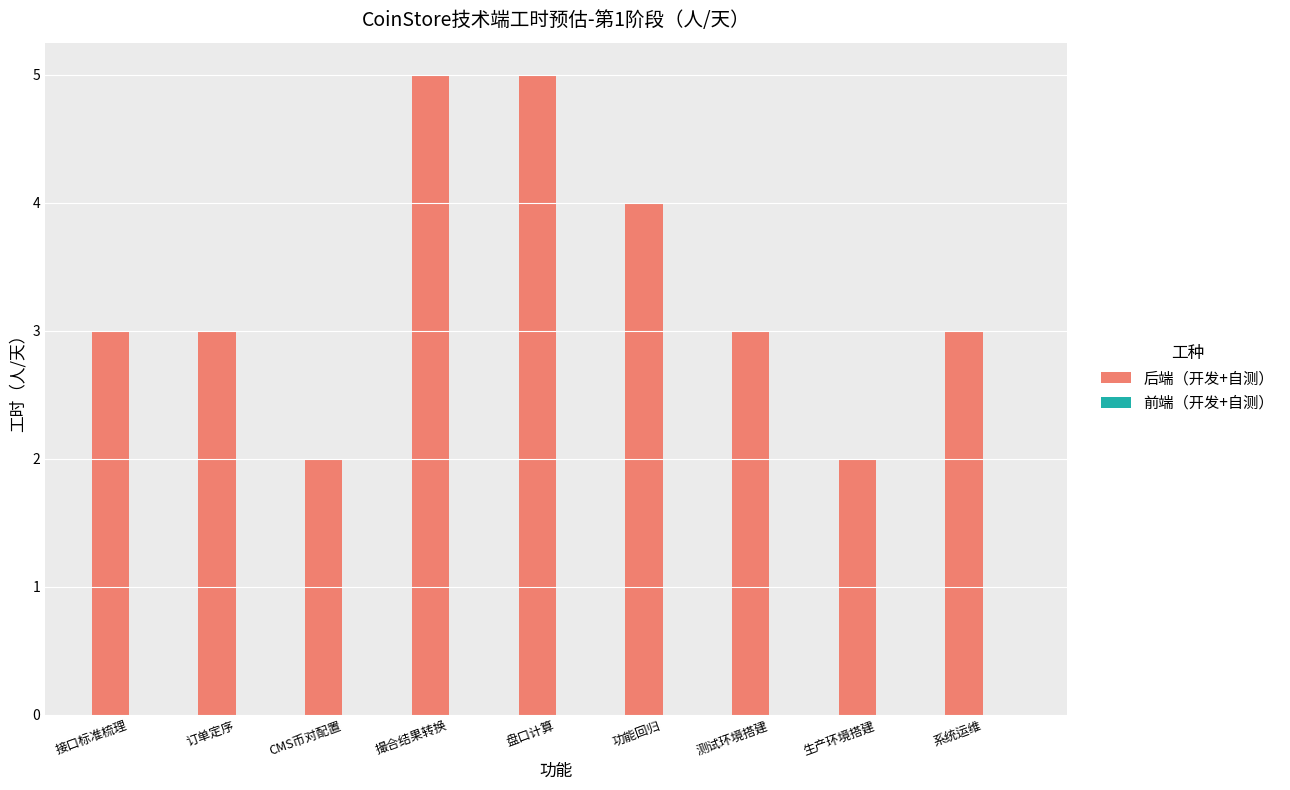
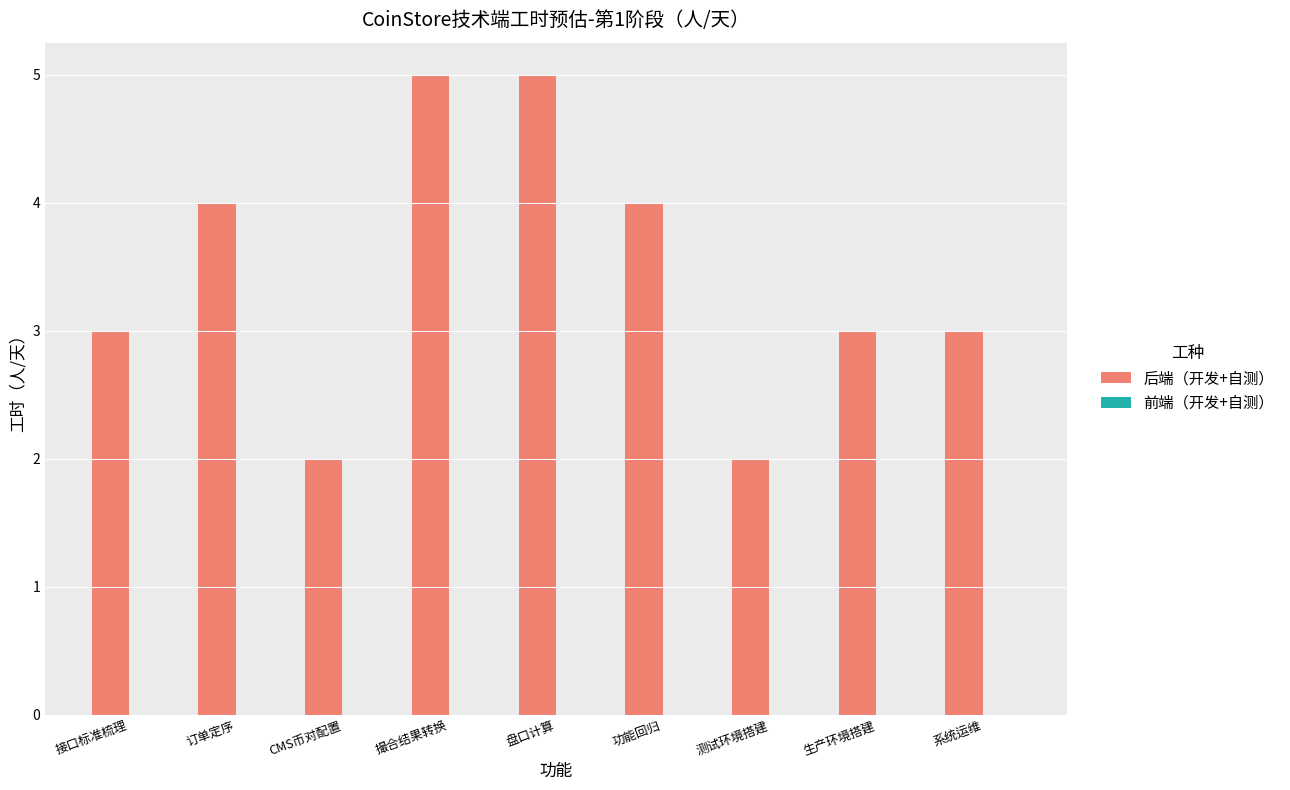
后端（开发+自测）, 订单定序: 3 -> 4
后端（开发+自测）, 测试环境搭建: 3 -> 2
后端（开发+自测）, 生产环境搭建: 2 -> 3
